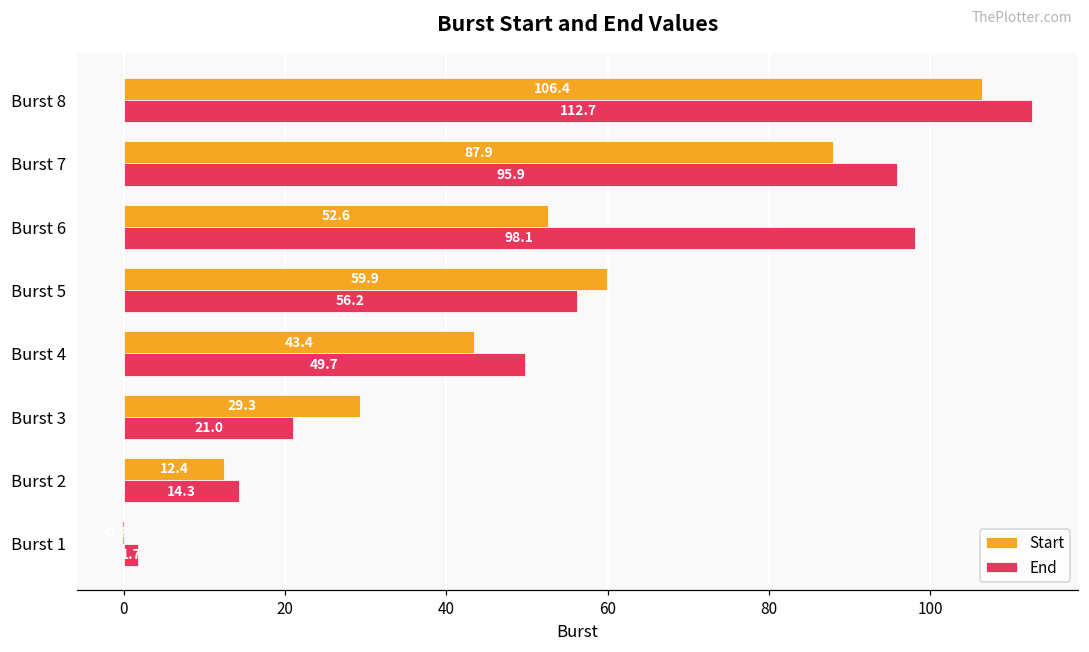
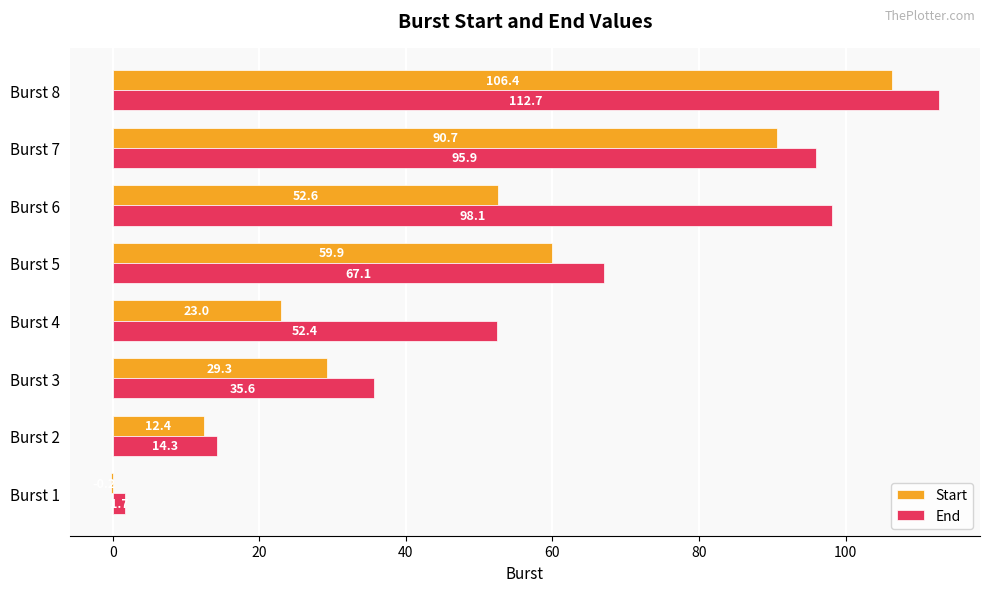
Start, Burst 7: 87.9 -> 90.7
End, Burst 5: 56.2 -> 67.1
Start, Burst 4: 43.4 -> 23.0
End, Burst 4: 49.7 -> 52.4
End, Burst 3: 21.0 -> 35.6
